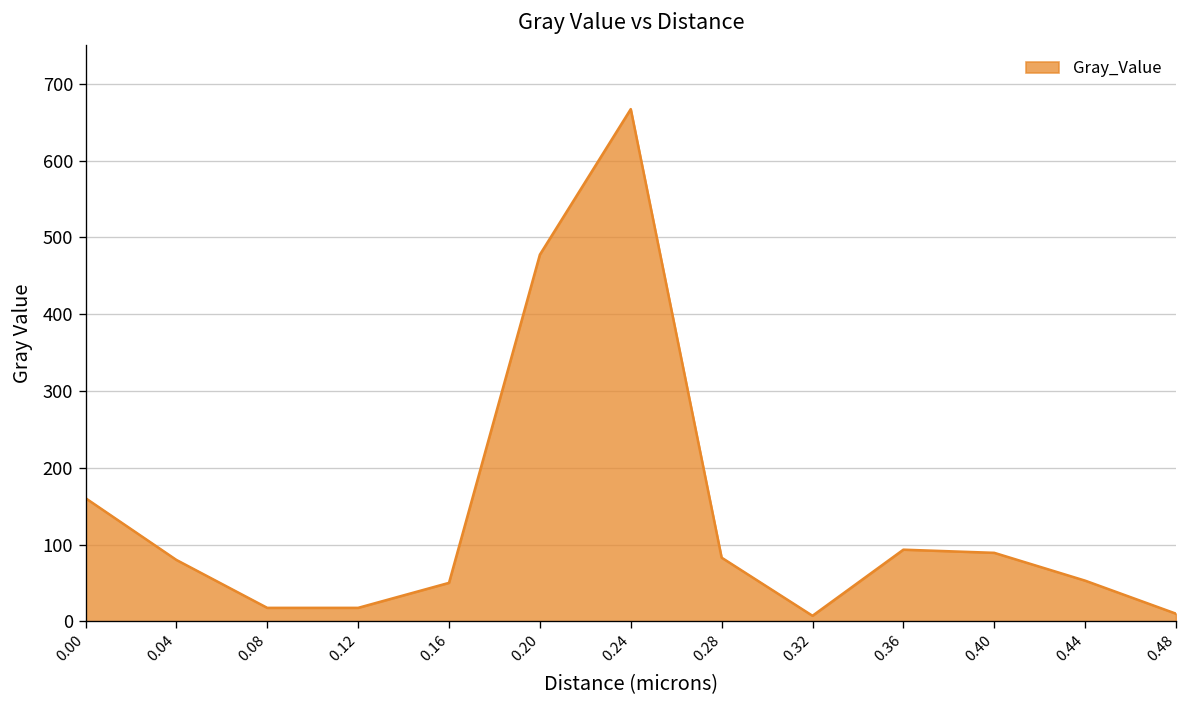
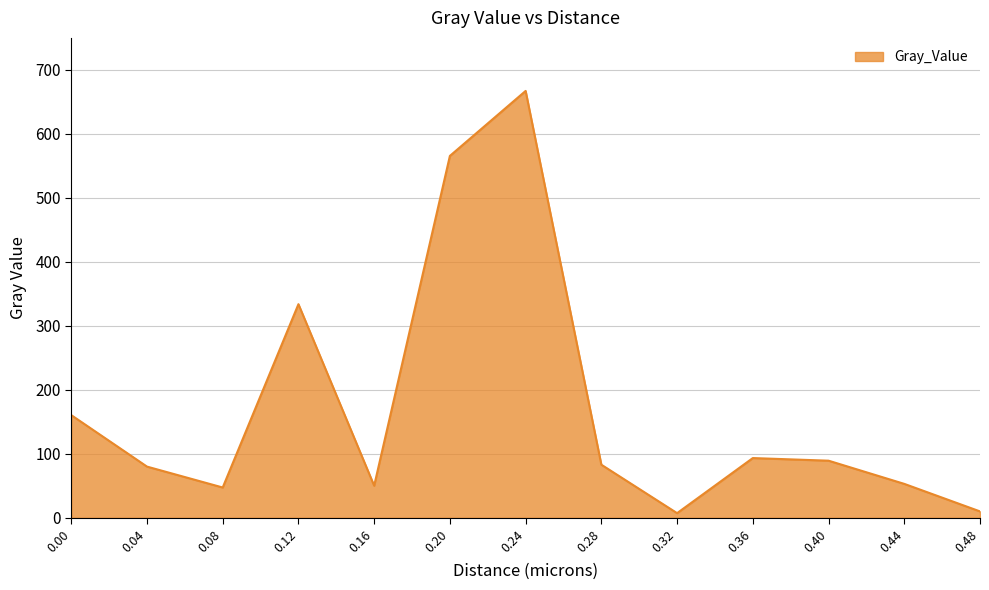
0.08: 20 -> 50
0.12: 20 -> 330
0.20: 480 -> 570
